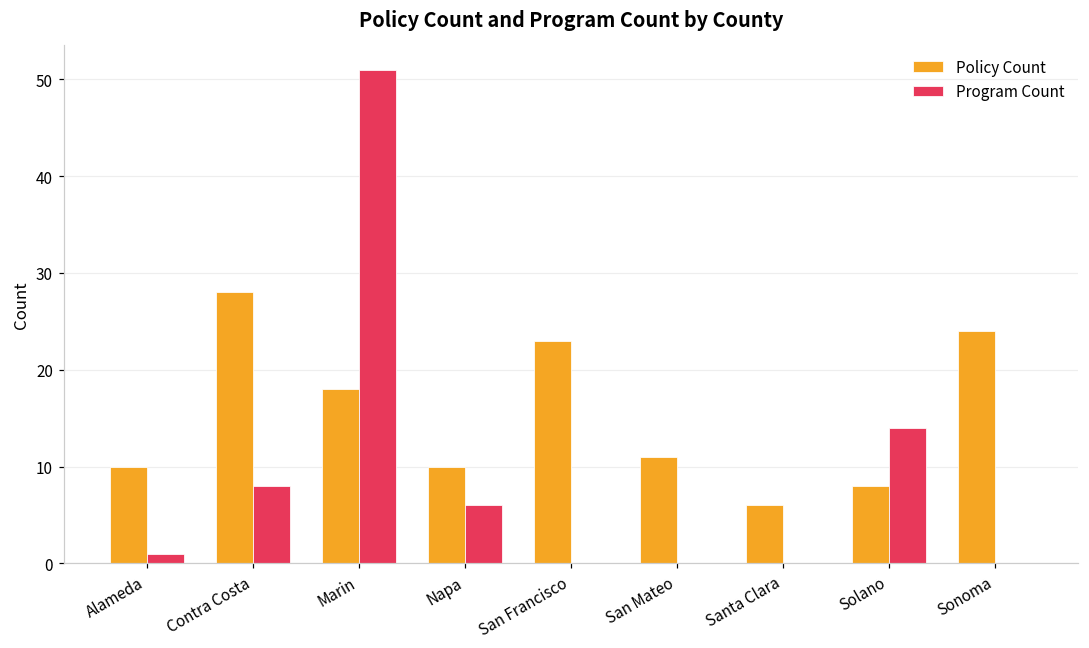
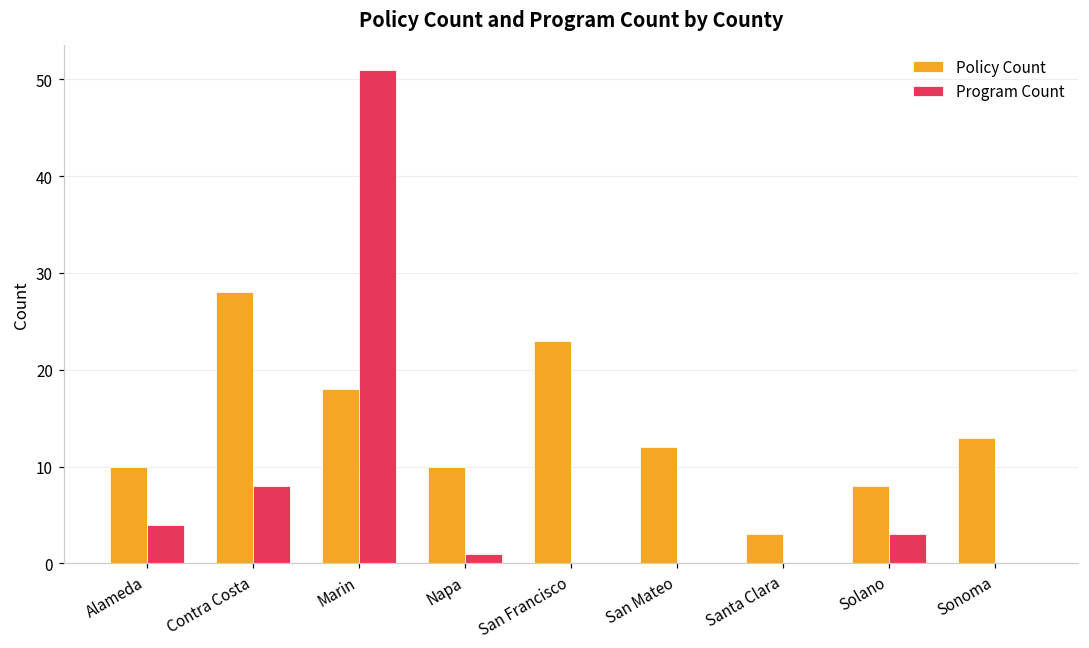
Program Count, Alameda: 1 -> 4
Program Count, Napa: 6 -> 1
Policy Count, San Mateo: 11 -> 12
Policy Count, Santa Clara: 6 -> 3
Program Count, Solano: 14 -> 3
Policy Count, Sonoma: 24 -> 13
